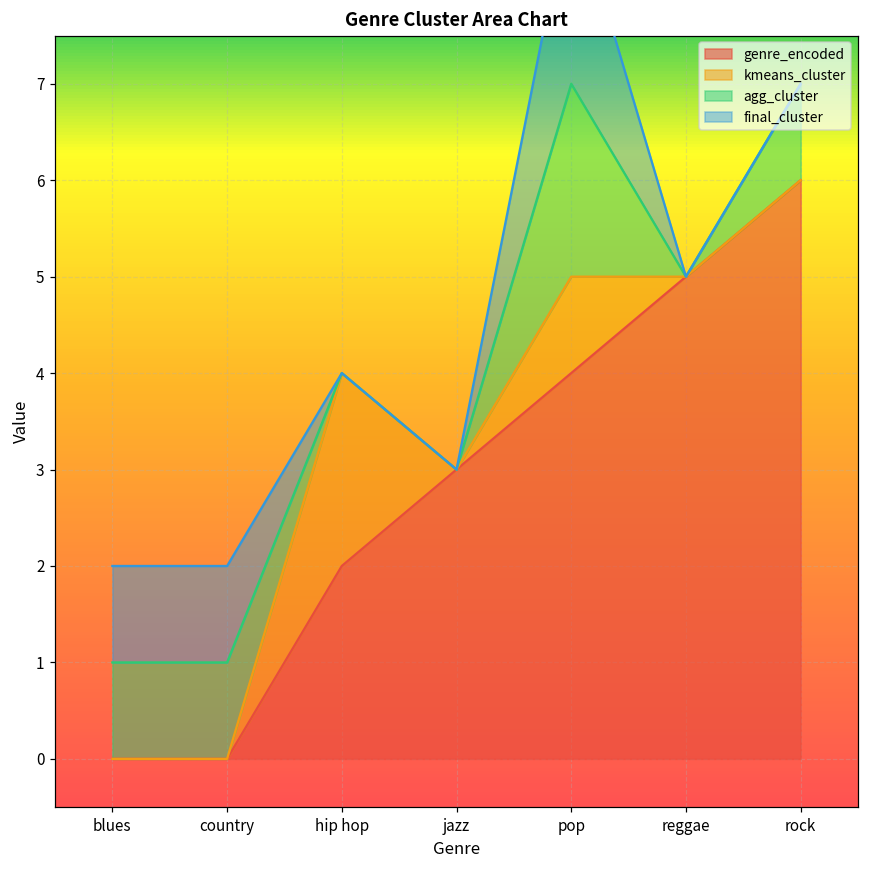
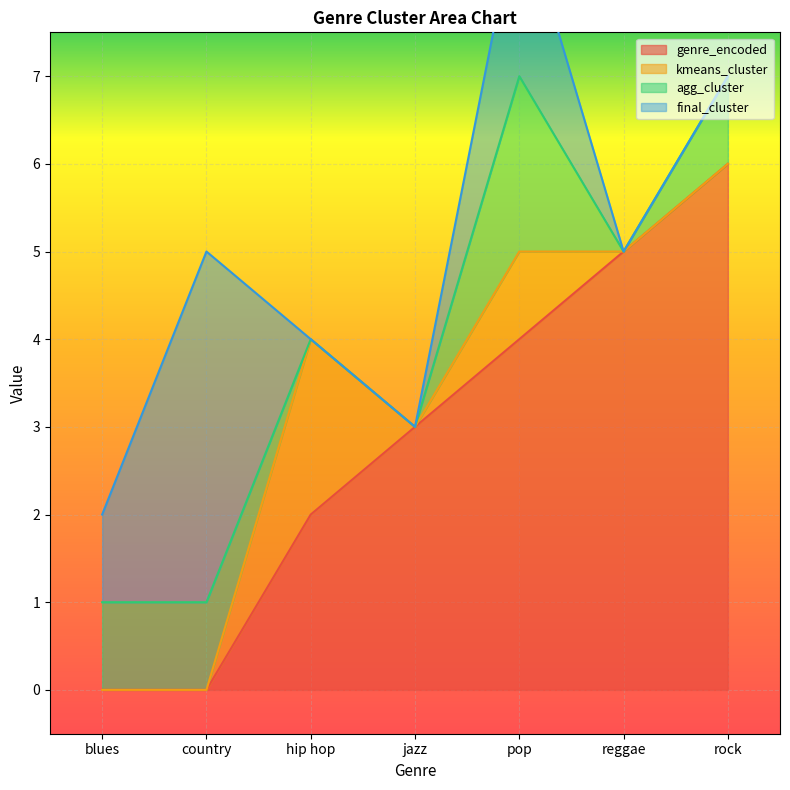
final_cluster, country: 1 -> 4
